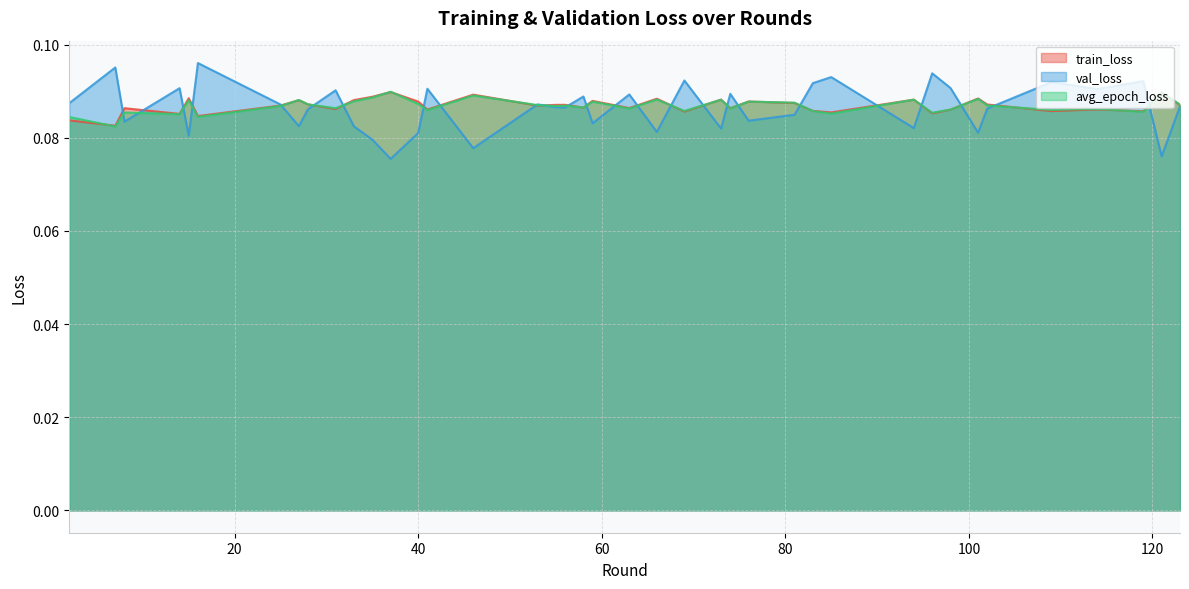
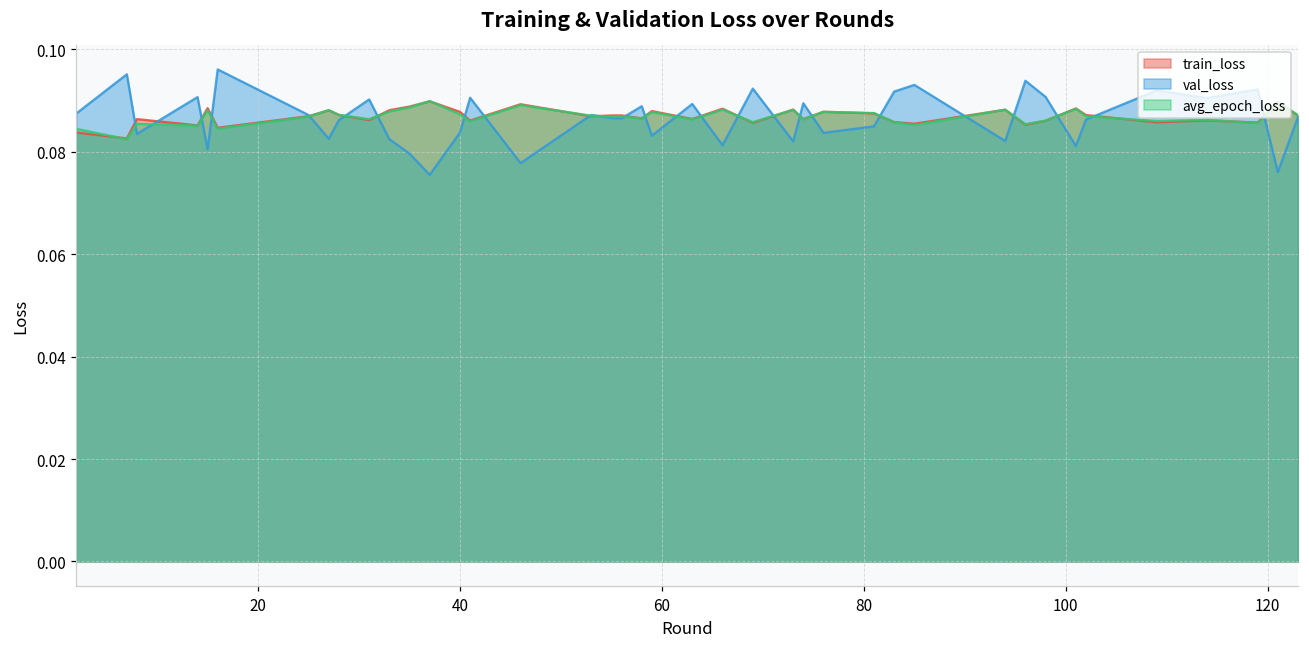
val_loss, 40: 0.081 -> 0.084
